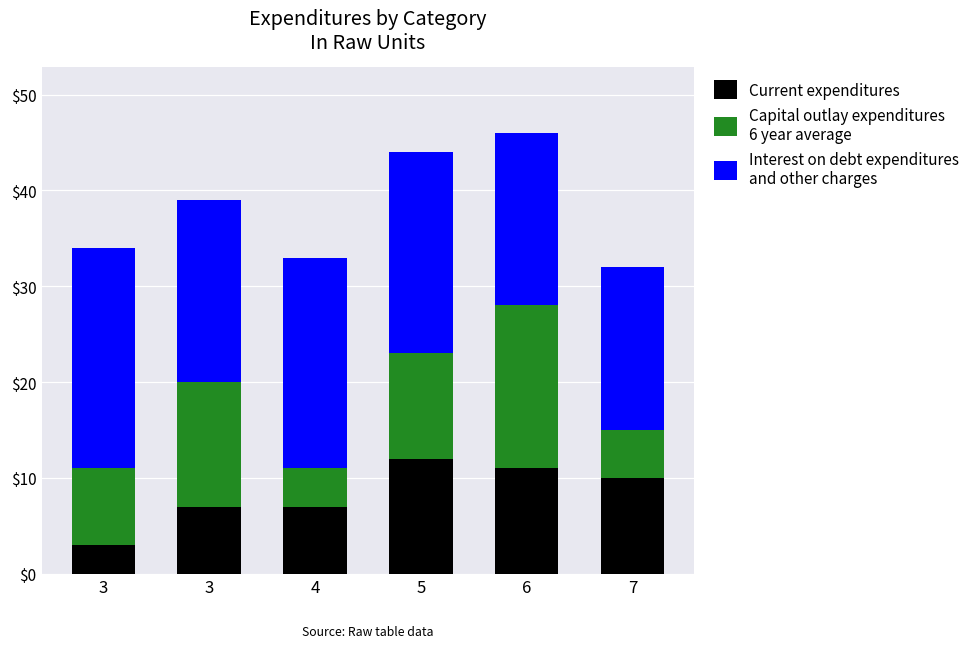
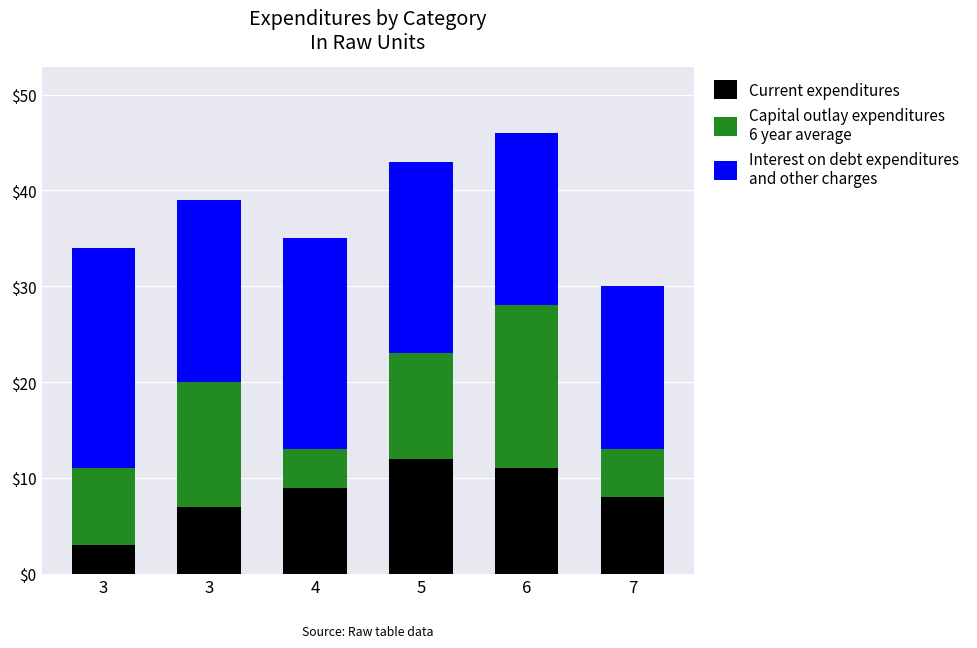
Current expenditures, 4: $7 -> $9
Interest on debt expenditures and other charges, 5: $21 -> $20
Current expenditures, 7: $10 -> $8
